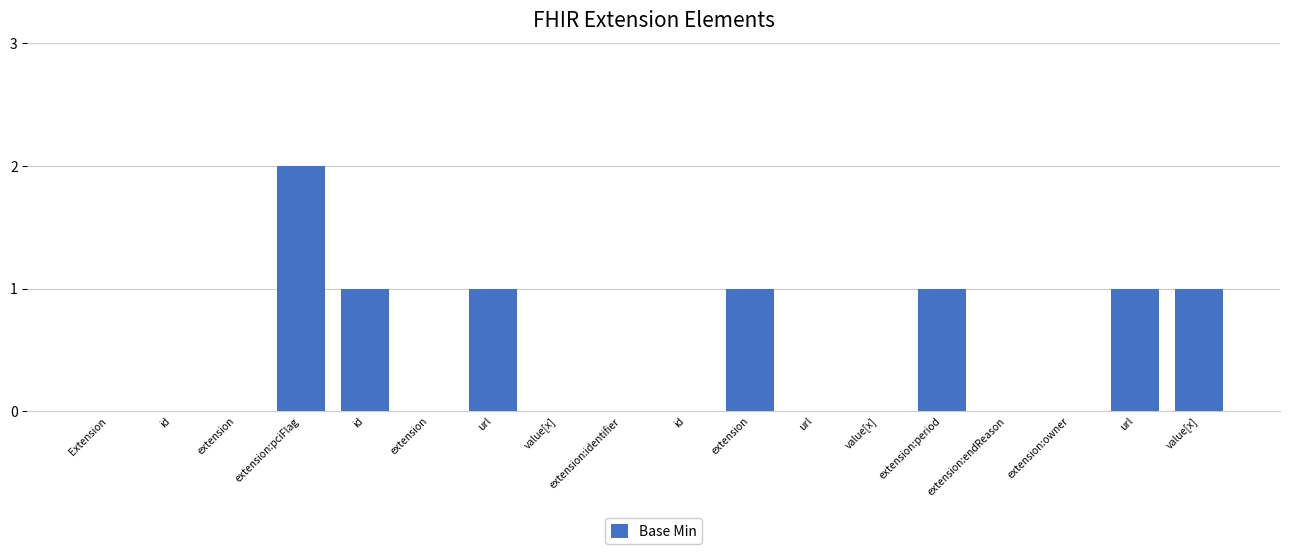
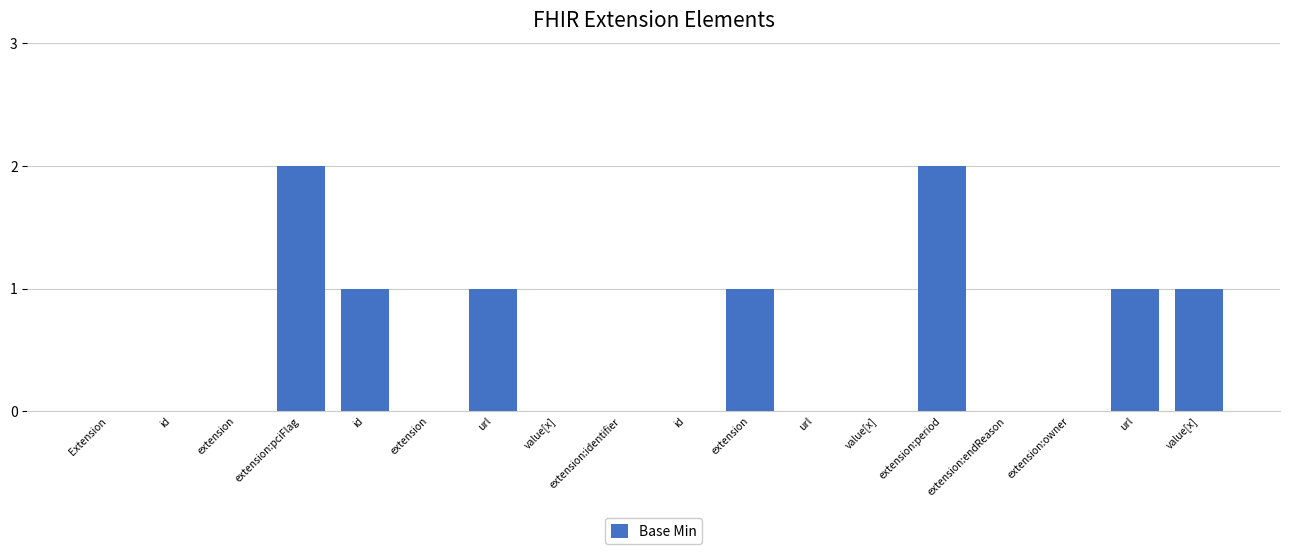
extension:period: 1 -> 2
